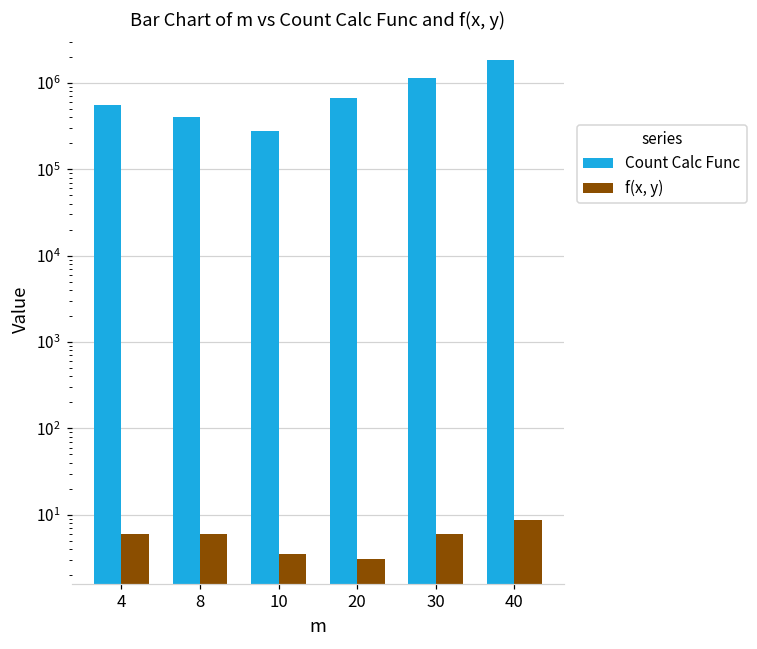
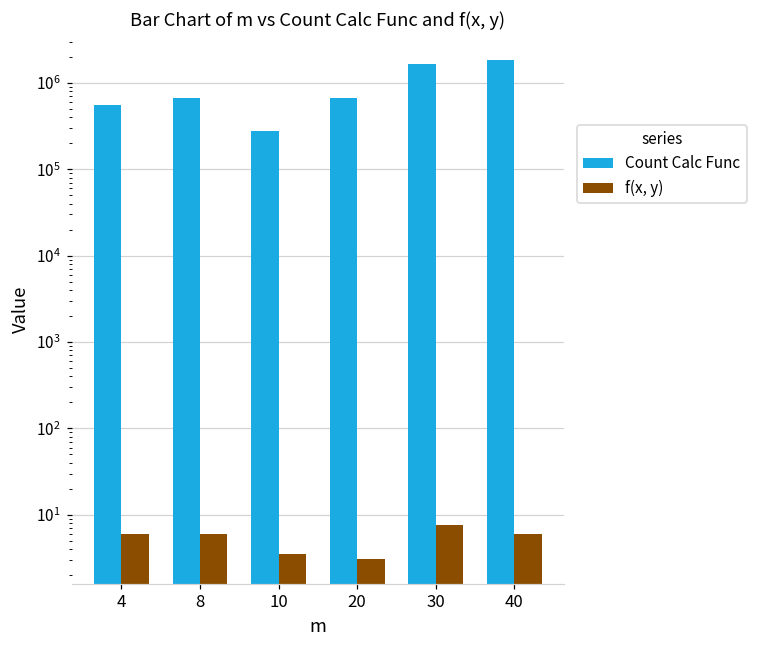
Count Calc Func, 8: 400000 -> 700000
Count Calc Func, 30: 1100000 -> 1600000
f(x, y), 30: 6 -> 8
f(x, y), 40: 9 -> 6
